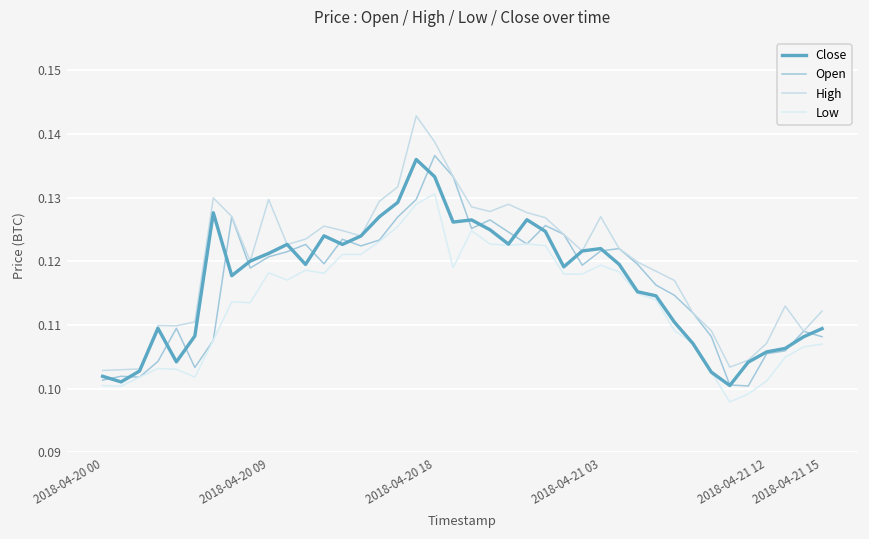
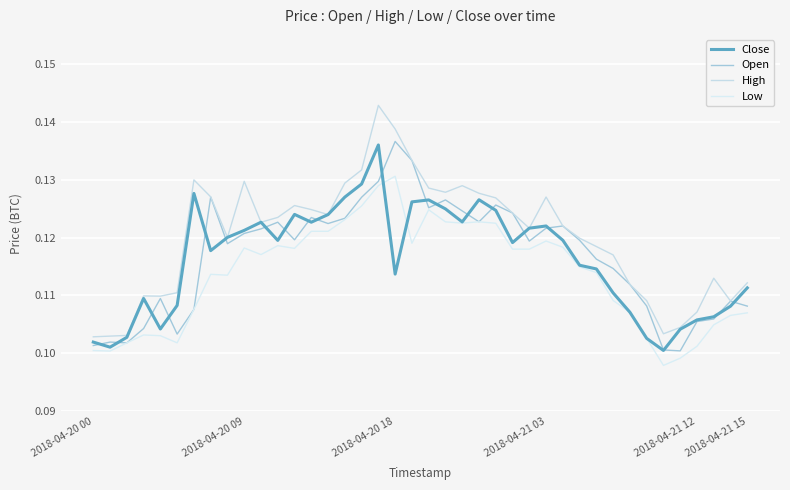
Close, 2018-04-20 18: 0.133 -> 0.114
Close, 2018-04-21 15: 0.109 -> 0.111
